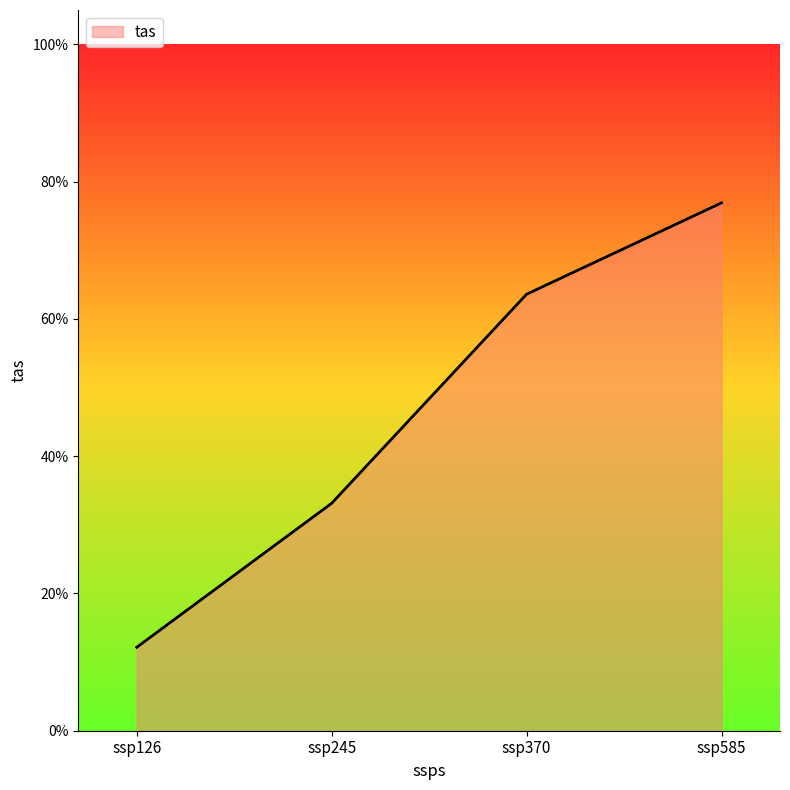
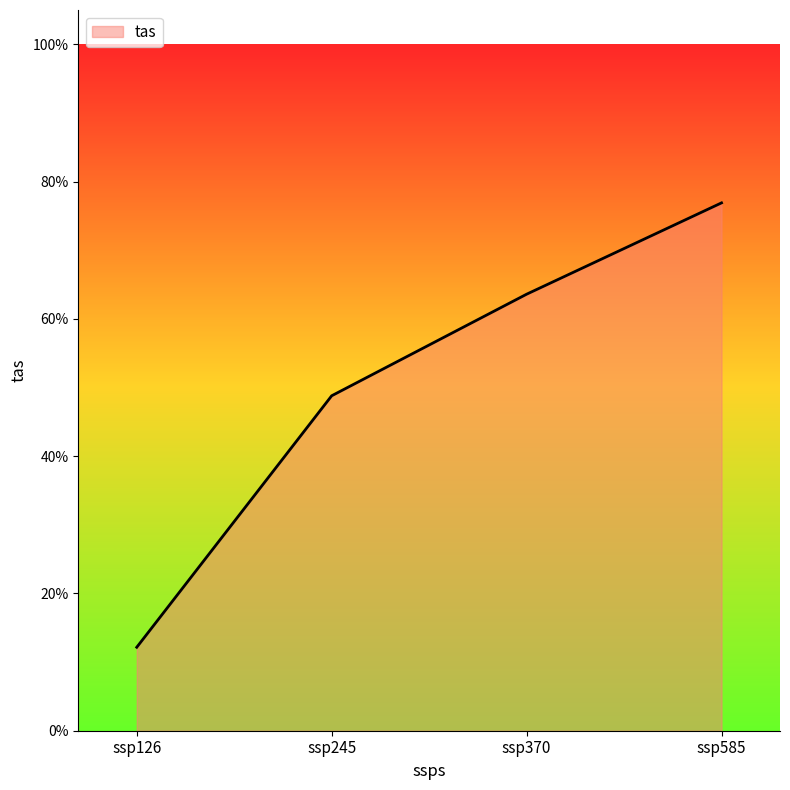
ssp245: 33% -> 49%
